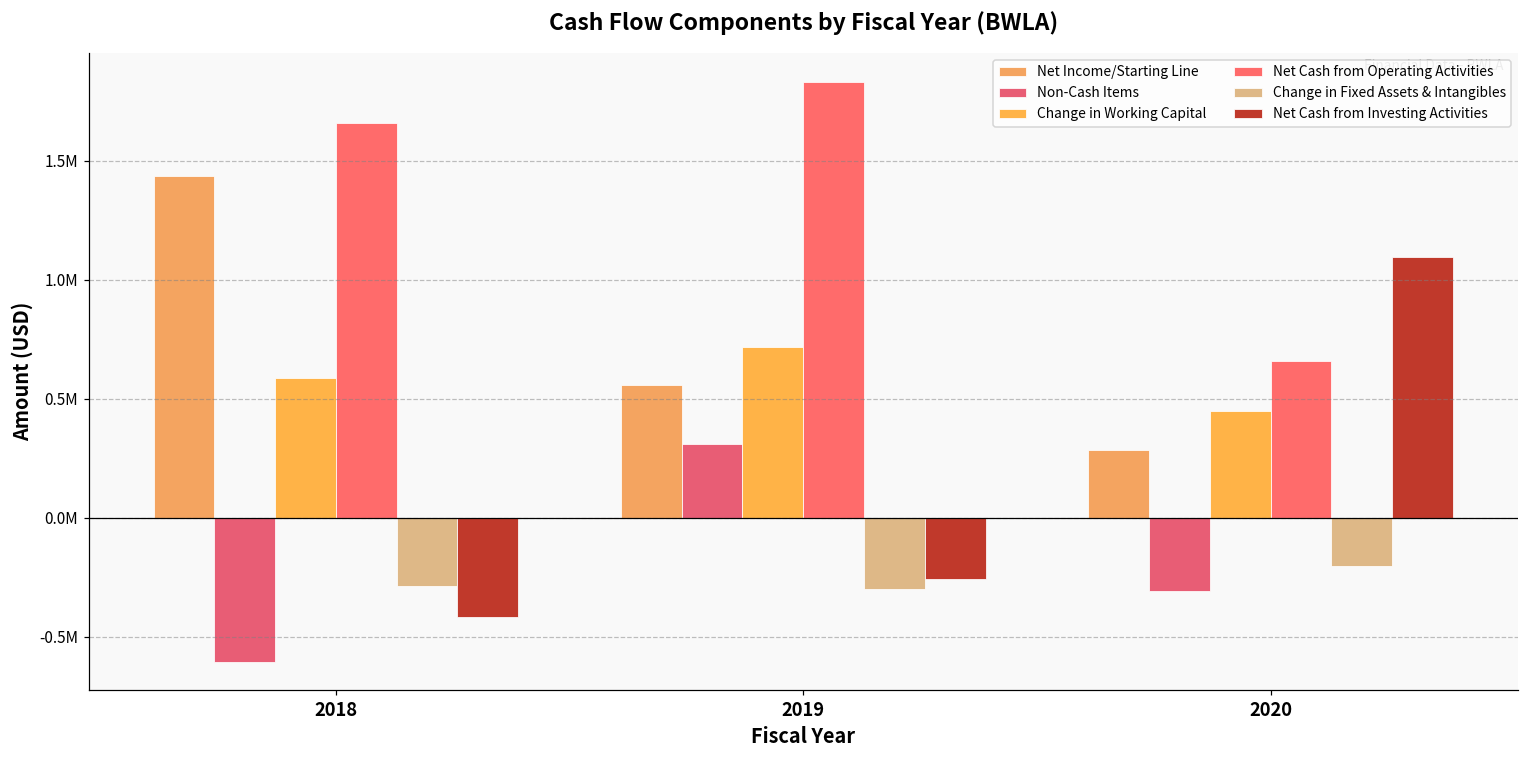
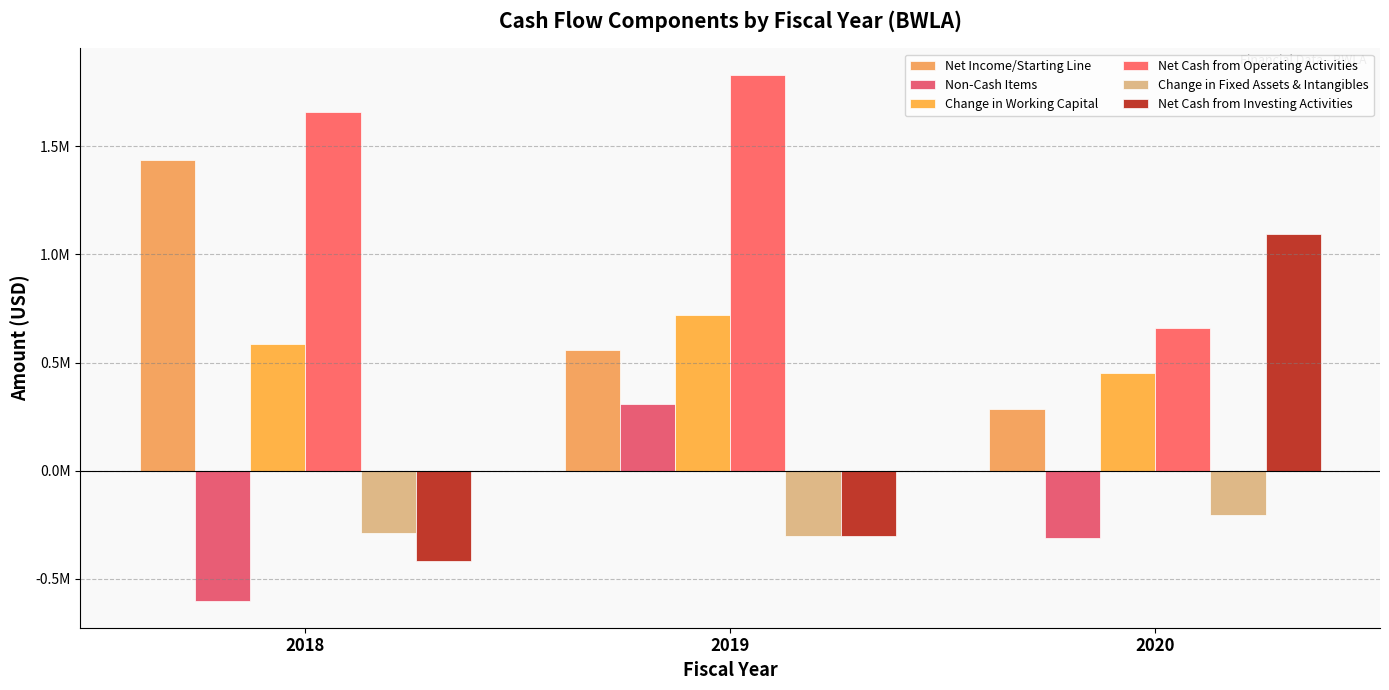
Net Cash from Investing Activities, 2019: -260000 -> -300000
